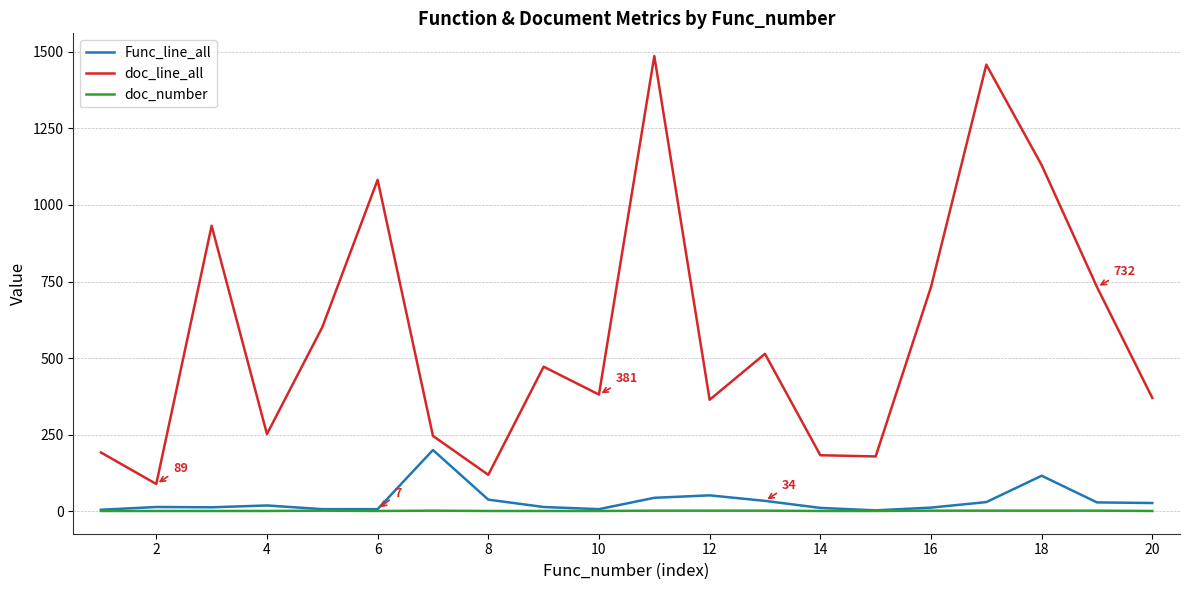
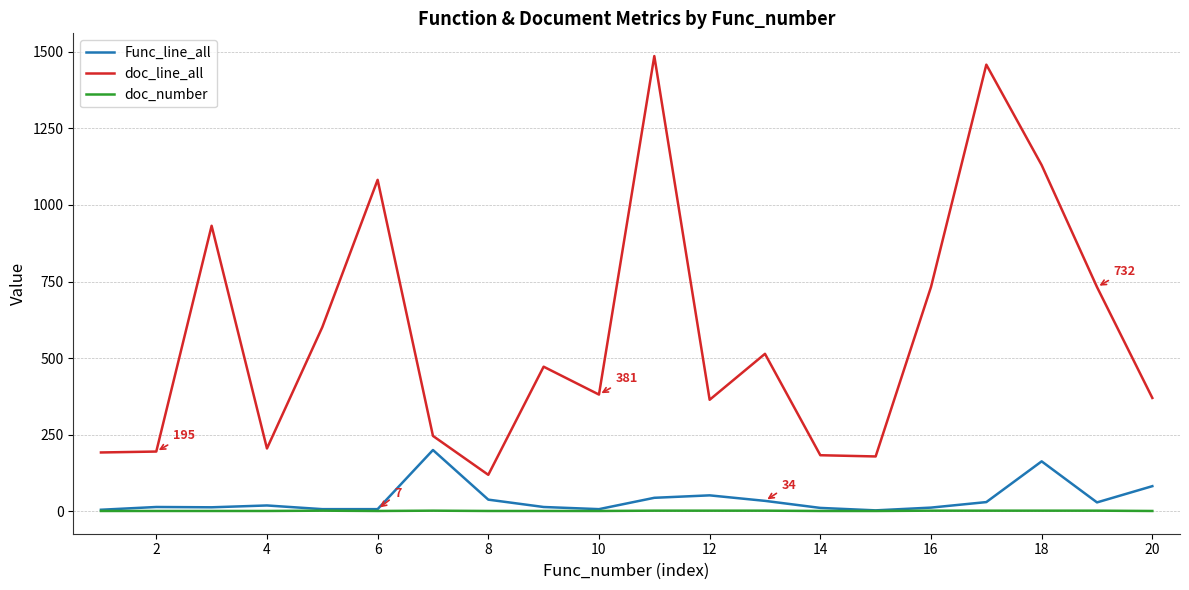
doc_line_all, 2: 89 -> 195
doc_line_all, 4: 250 -> 210
Func_line_all, 18: 120 -> 160
Func_line_all, 20: 30 -> 80
